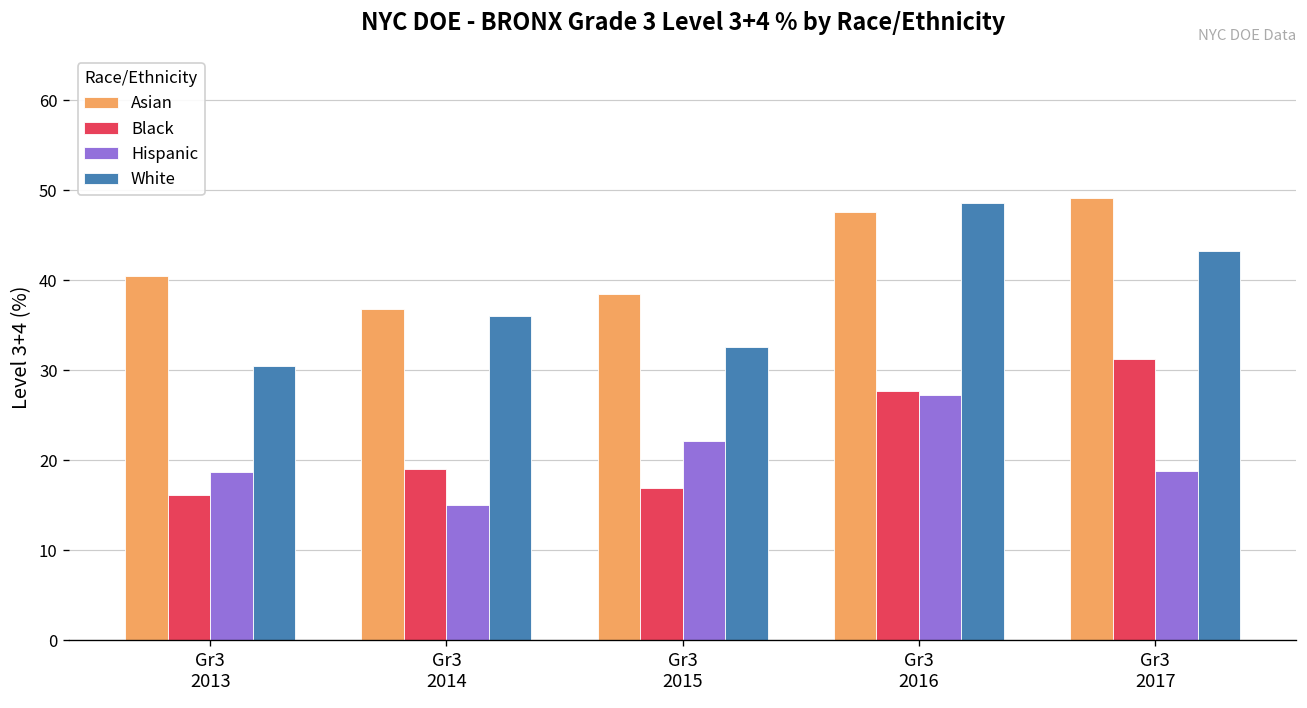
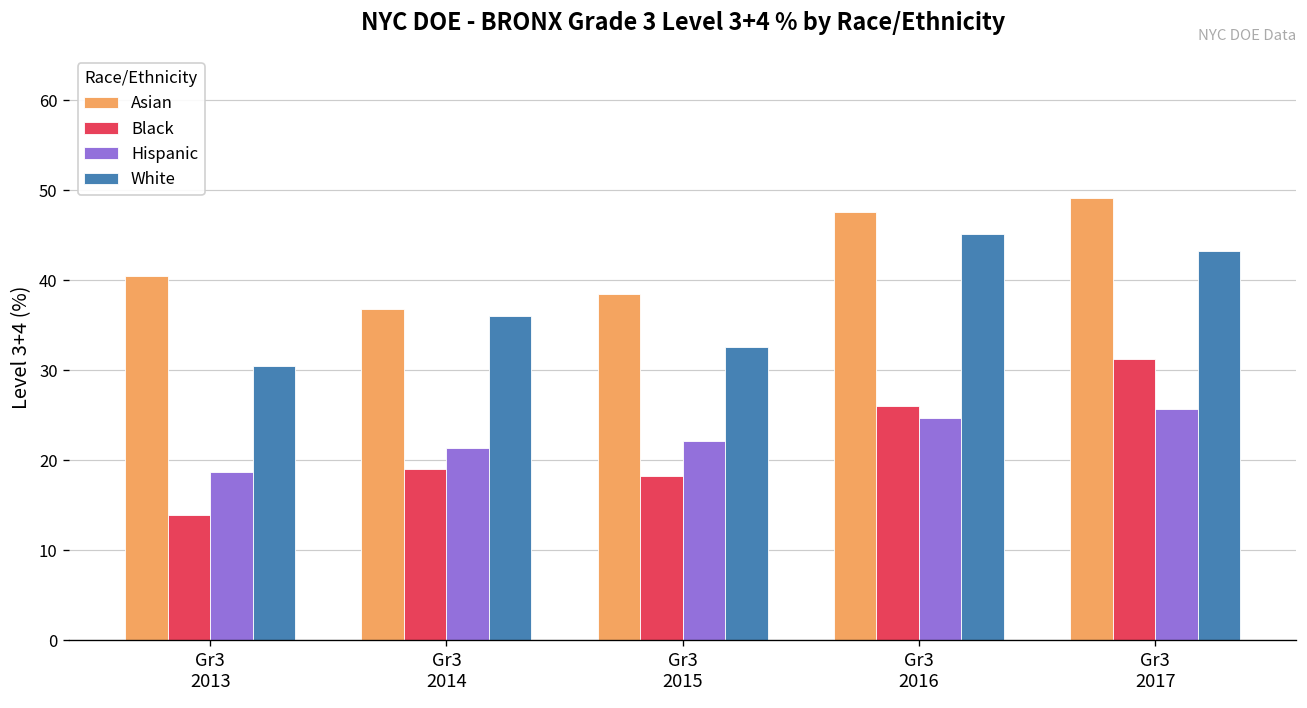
Black, Gr3 2013: 16 -> 14
Hispanic, Gr3 2014: 15 -> 21
Black, Gr3 2015: 17 -> 18
Black, Gr3 2016: 28 -> 26
Hispanic, Gr3 2016: 27 -> 25
White, Gr3 2016: 49 -> 45
Hispanic, Gr3 2017: 19 -> 26
